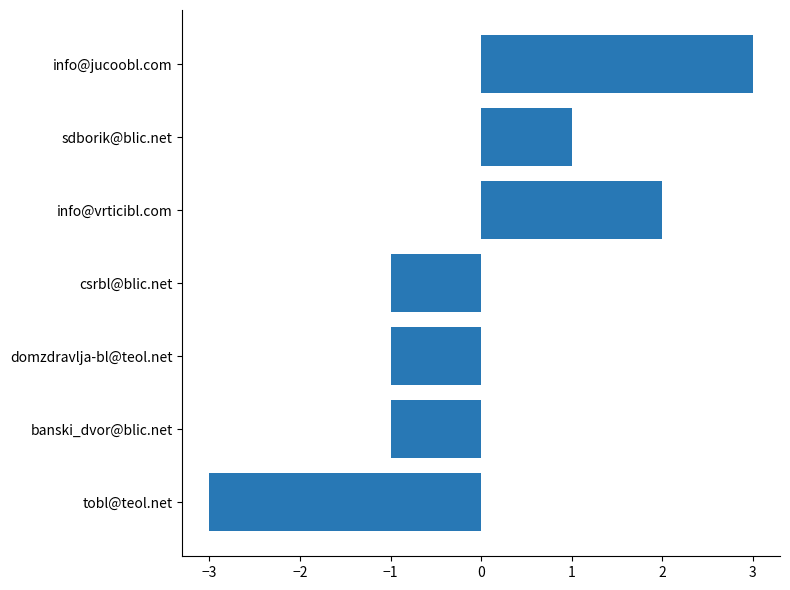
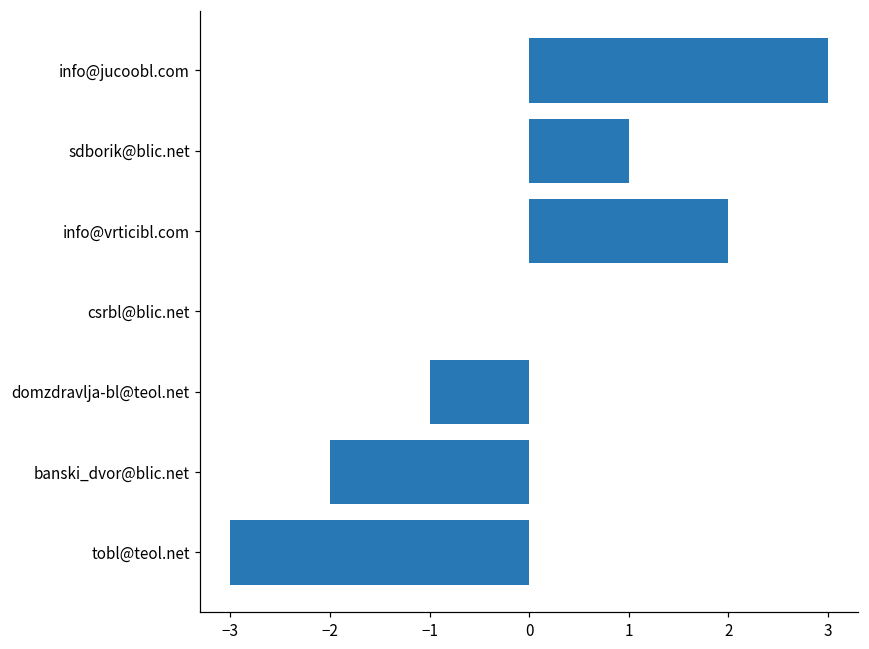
csrbl@blic.net: -1.0 -> 0.0
banski_dvor@blic.net: -1.0 -> -2.0
